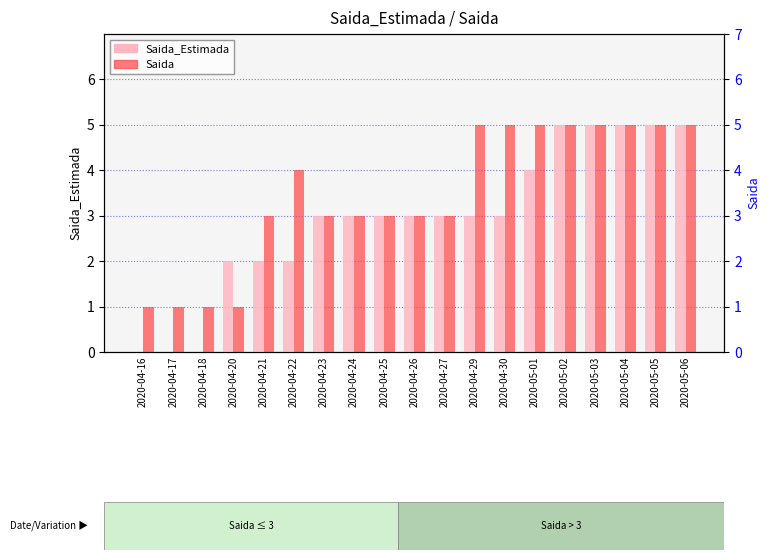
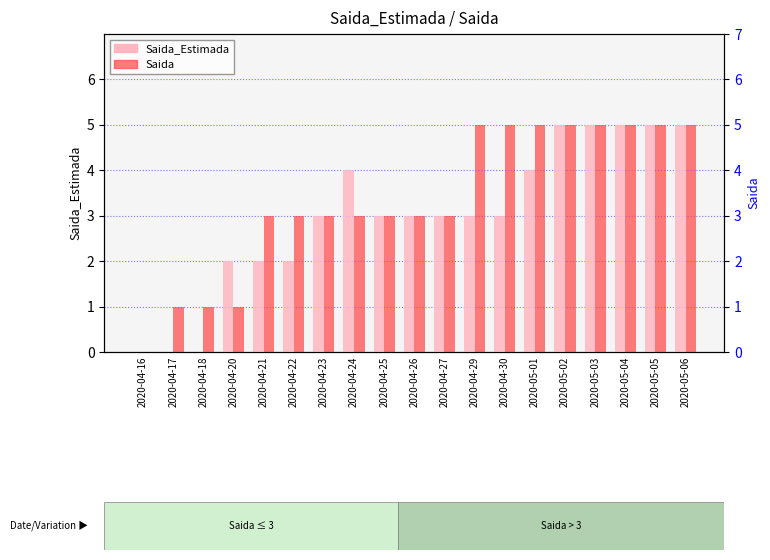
Saida, 2020-04-16: 1 -> 0
Saida, 2020-04-22: 4 -> 3
Saida_Estimada, 2020-04-24: 3 -> 4
